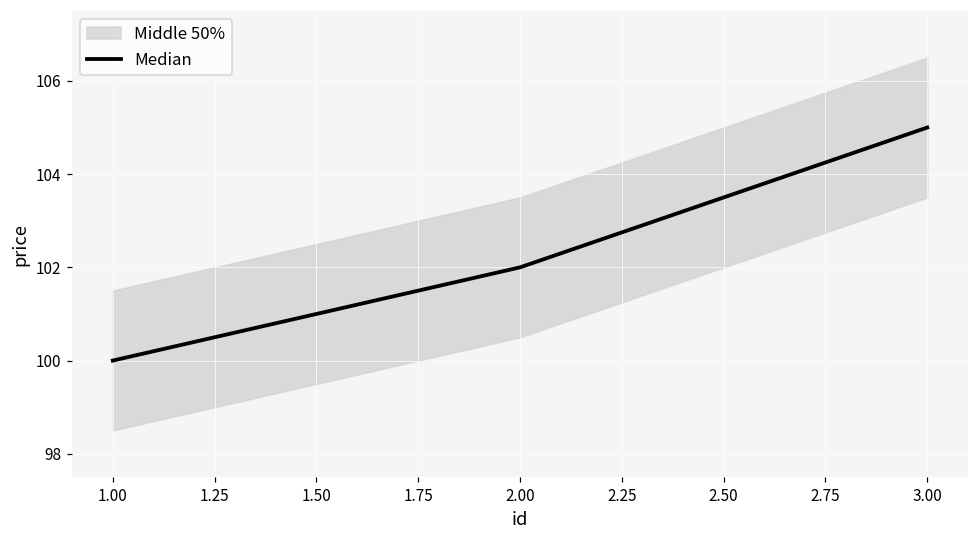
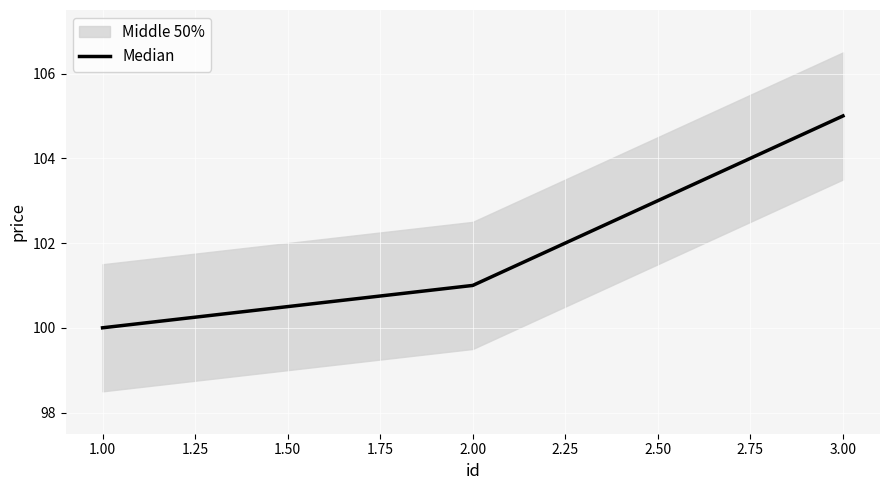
Median, 2.00: 102 -> 101
